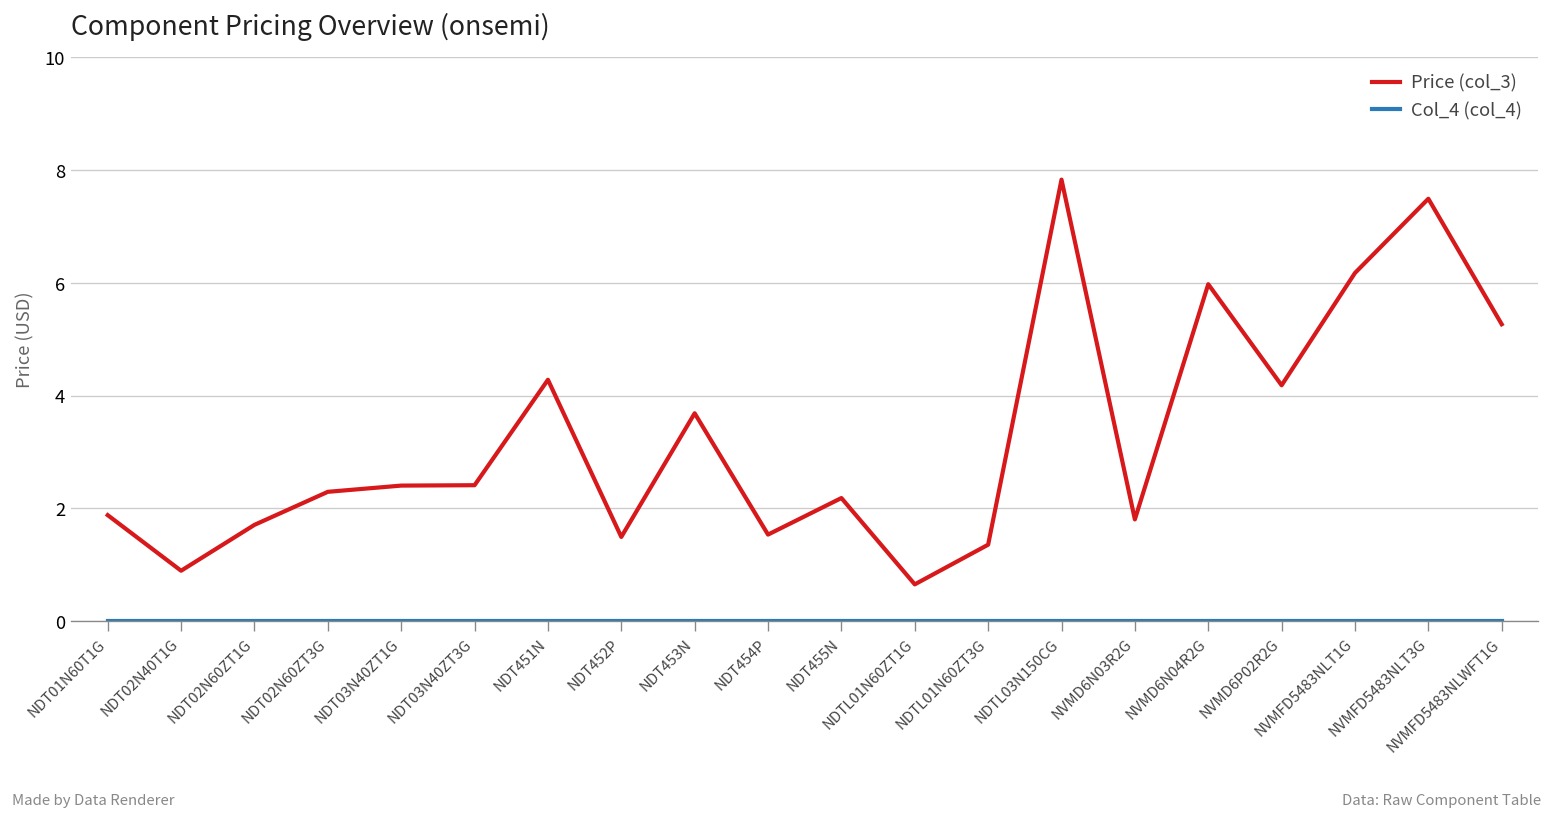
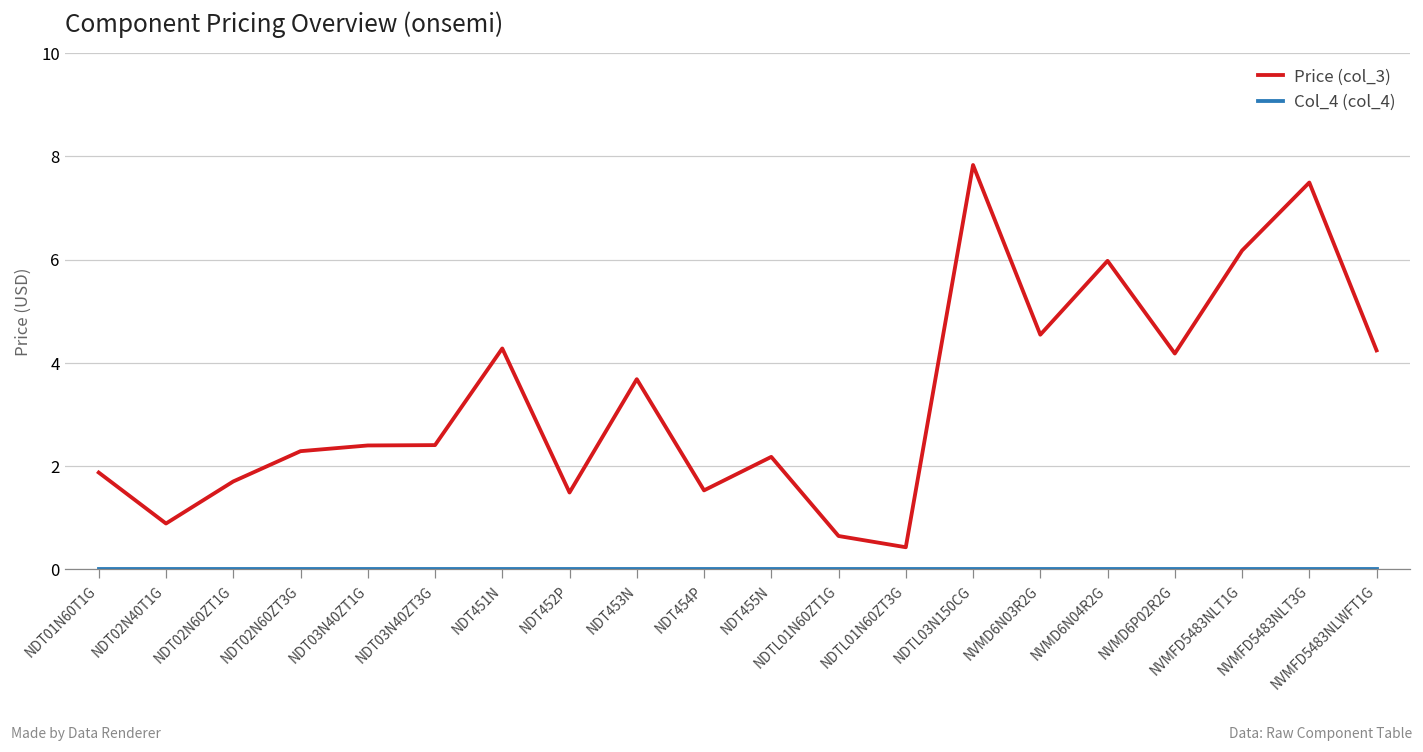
Price (col_3), NDTL01N60ZT3G: 1.4 -> 0.4
Price (col_3), NVMD6N03R2G: 1.8 -> 4.5
Price (col_3), NVMFD5483NLWFT1G: 5.3 -> 4.2
